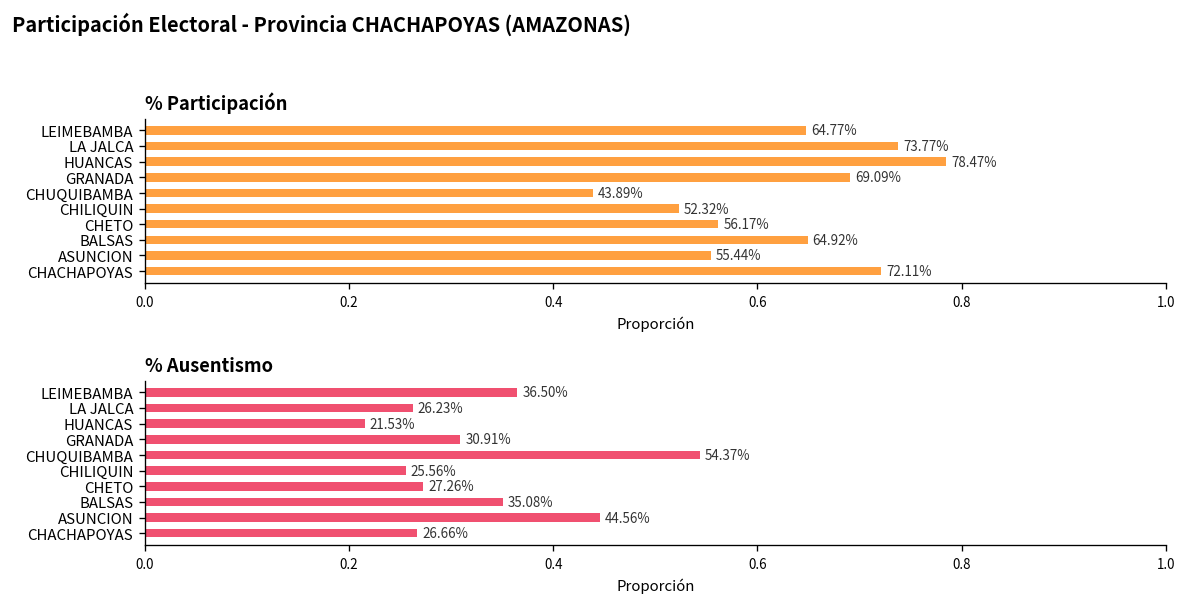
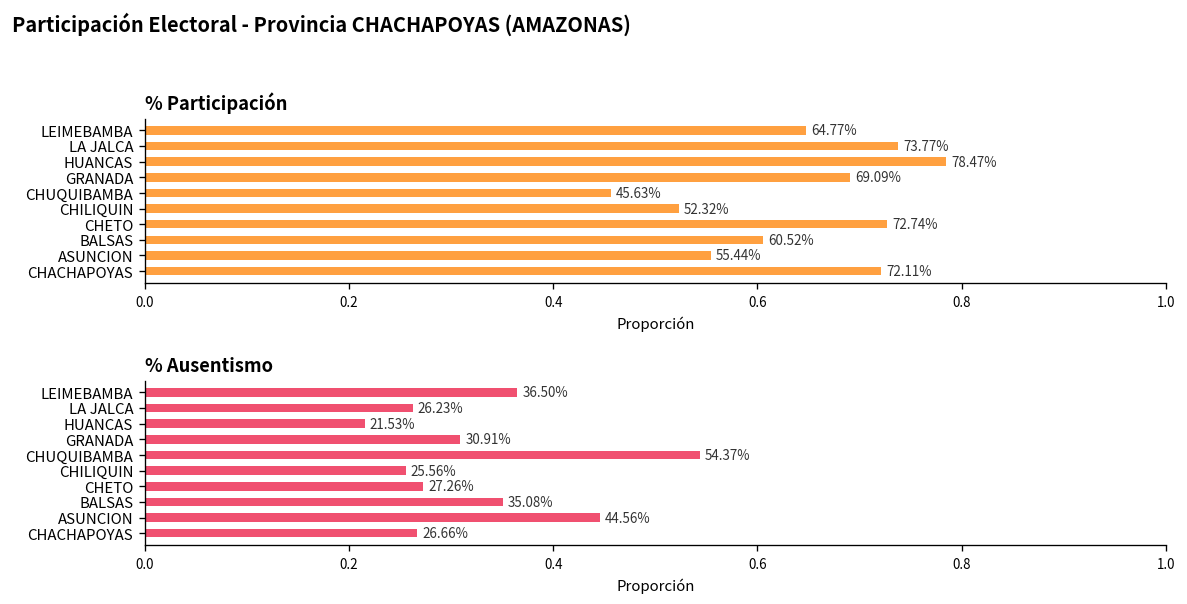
% Participación, CHUQUIBAMBA: 43.89% -> 45.63%
% Participación, CHETO: 56.17% -> 72.74%
% Participación, BALSAS: 64.92% -> 60.52%
